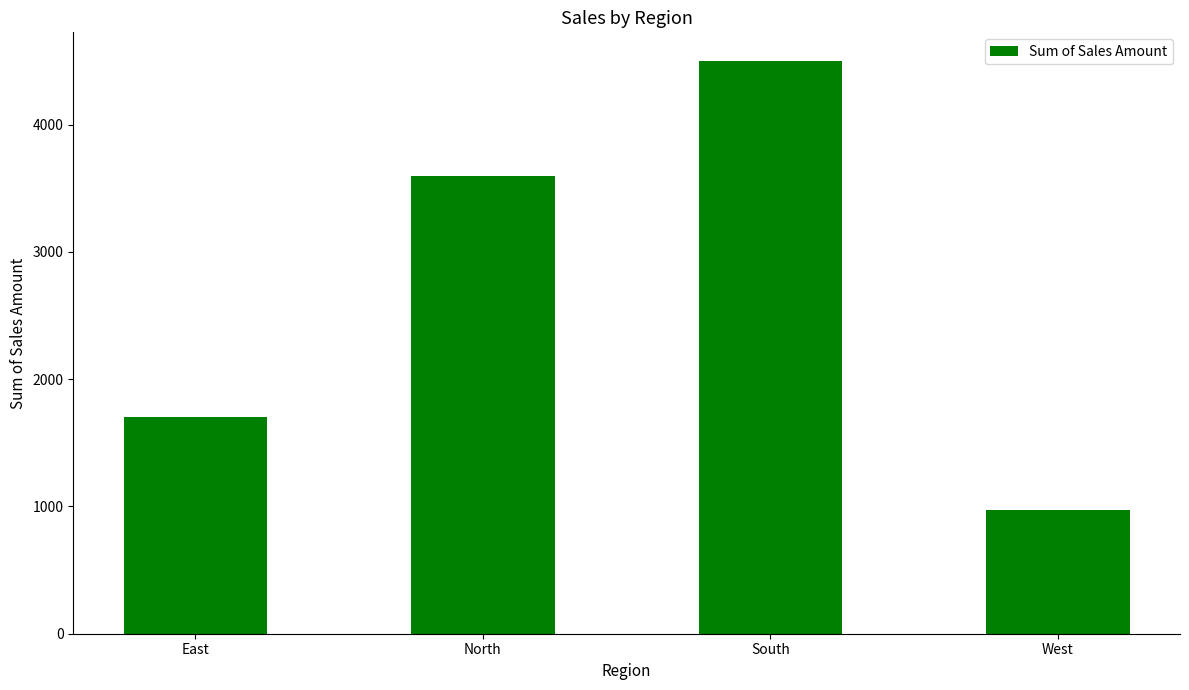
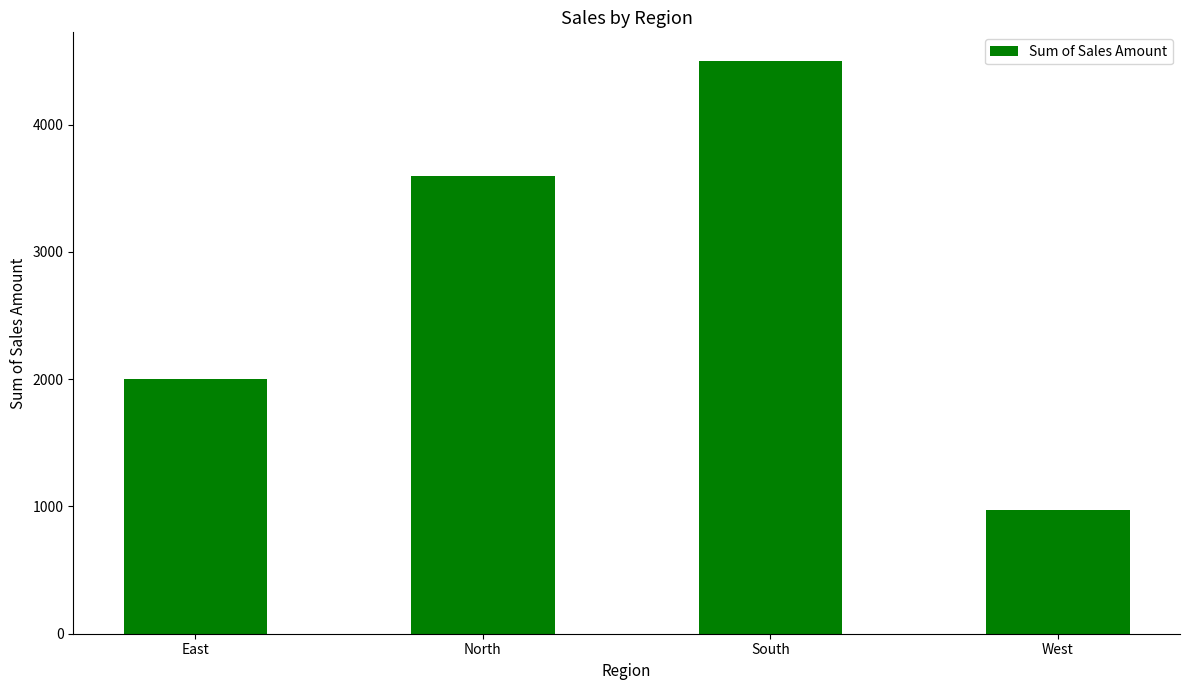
East: 1700 -> 2000
